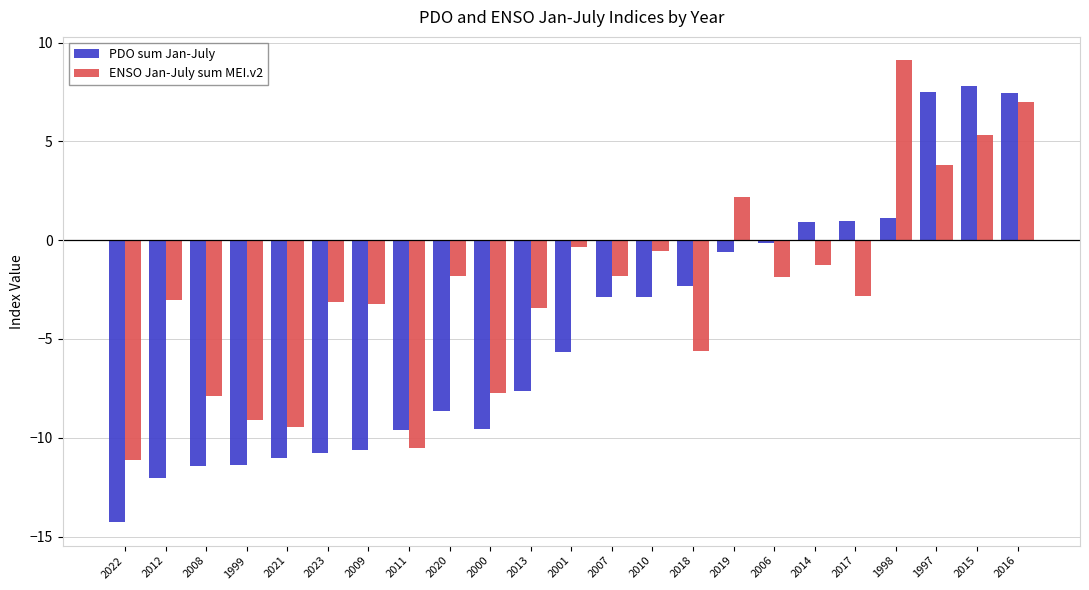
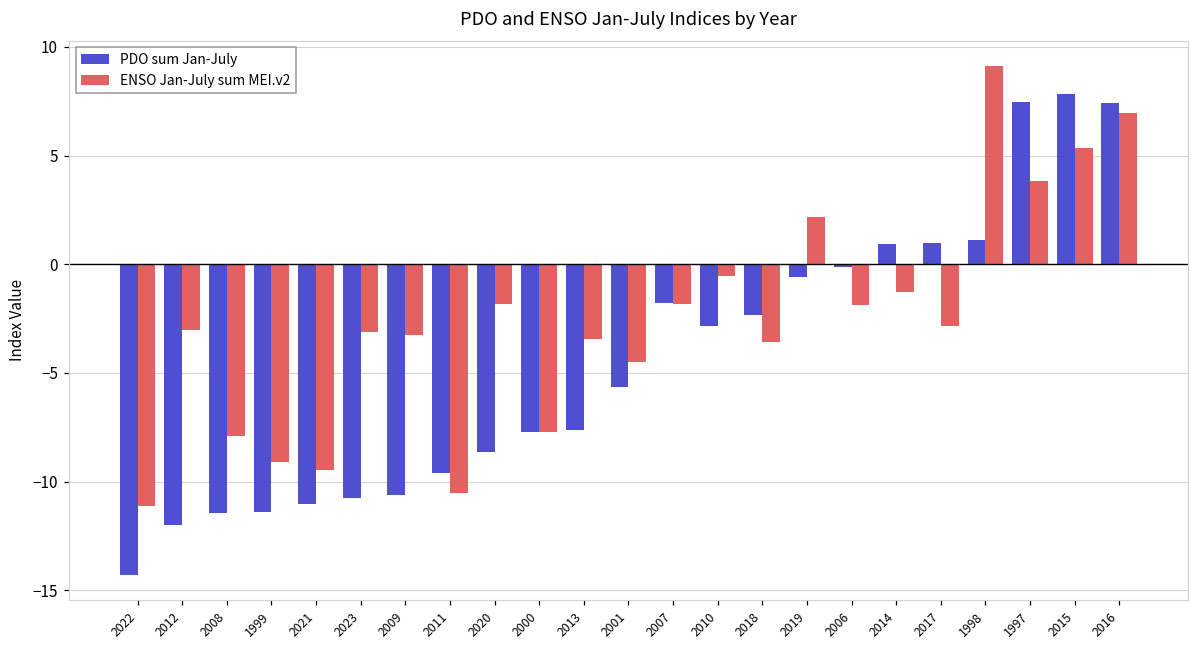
PDO sum Jan-July, 2000: -9.6 -> -7.7
ENSO Jan-July sum MEI.v2, 2001: -0.3 -> -4.5
PDO sum Jan-July, 2007: -2.9 -> -1.8
ENSO Jan-July sum MEI.v2, 2018: -5.6 -> -3.6
